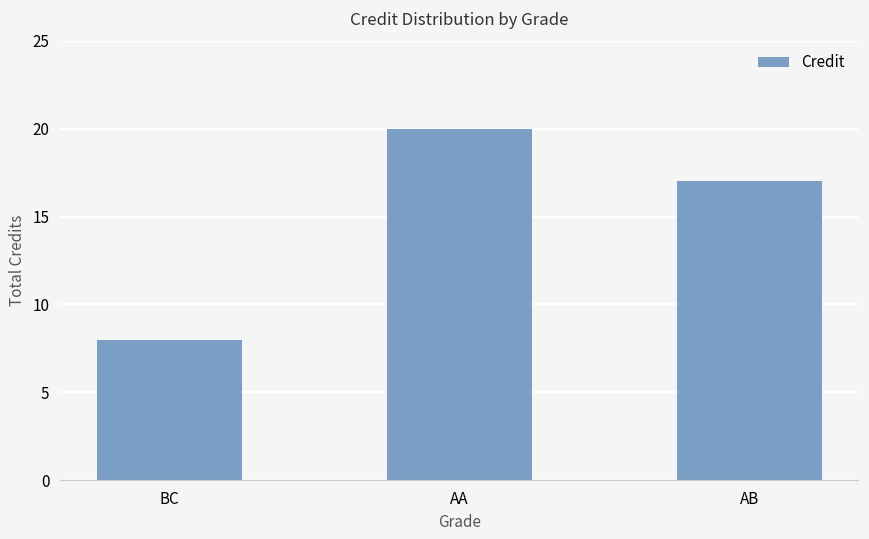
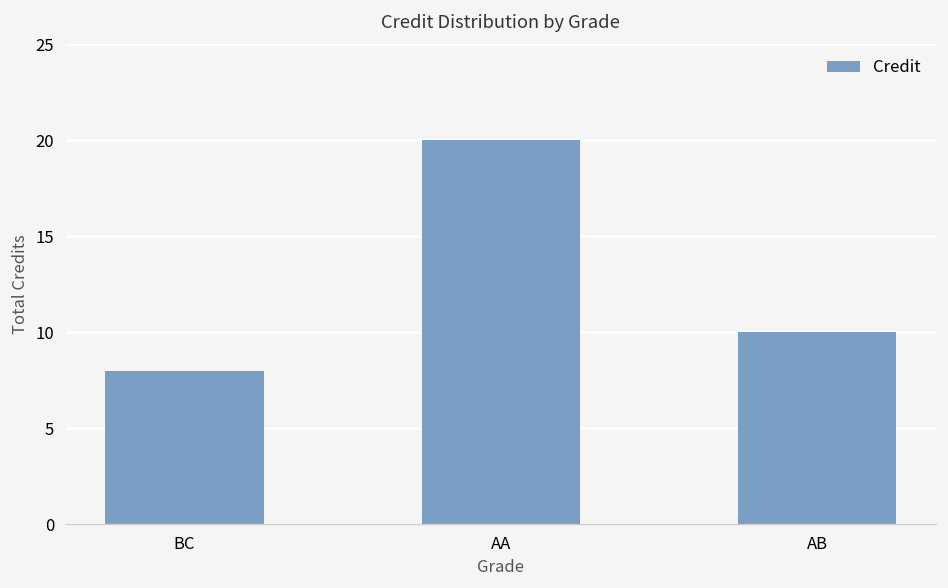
AB: 17 -> 10
